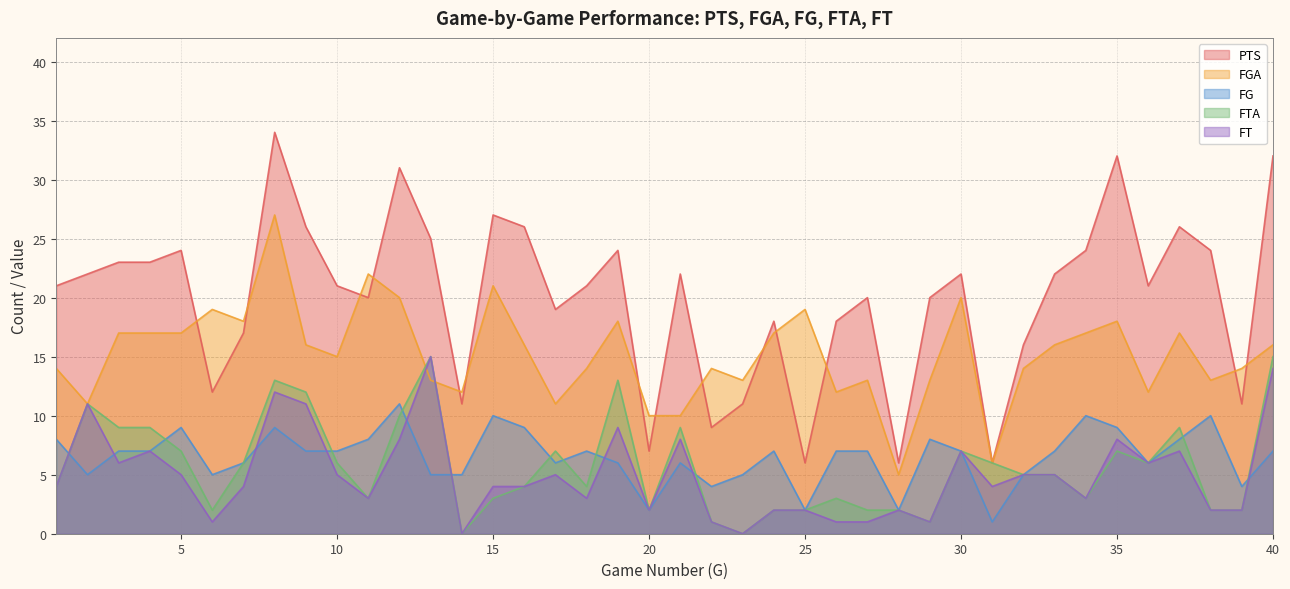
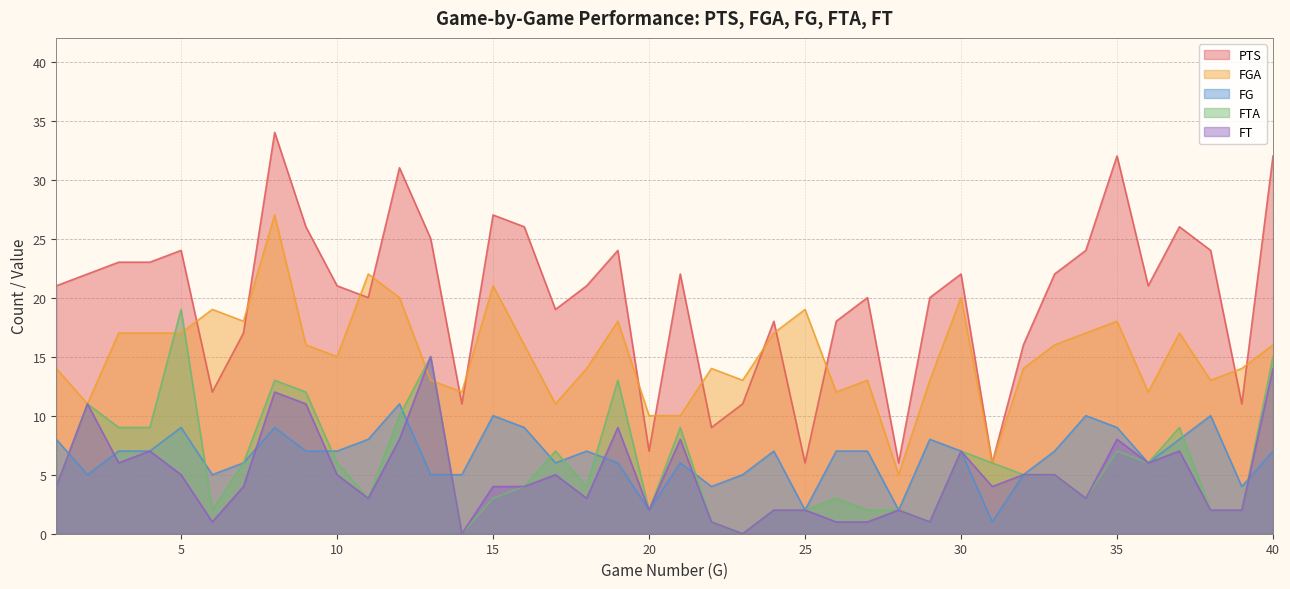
FTA, 5: 7 -> 19
